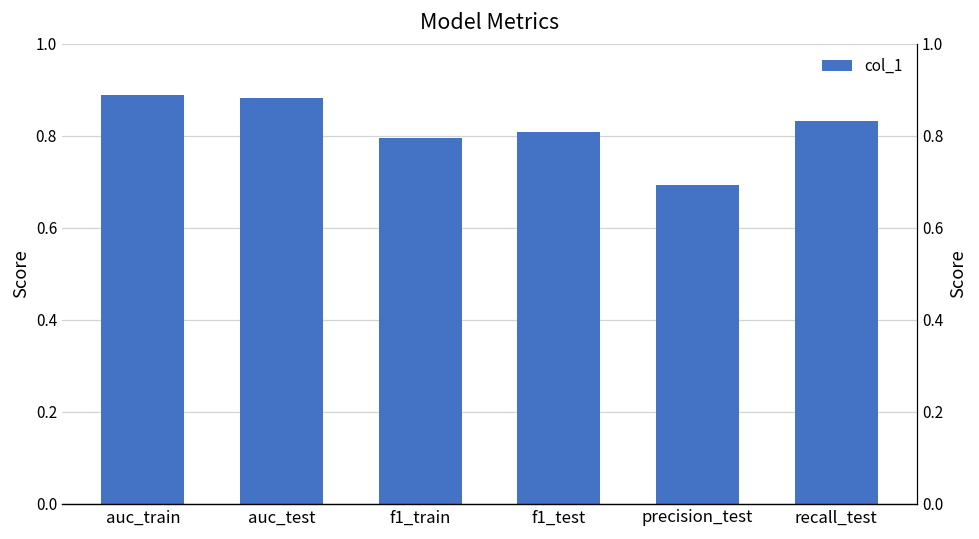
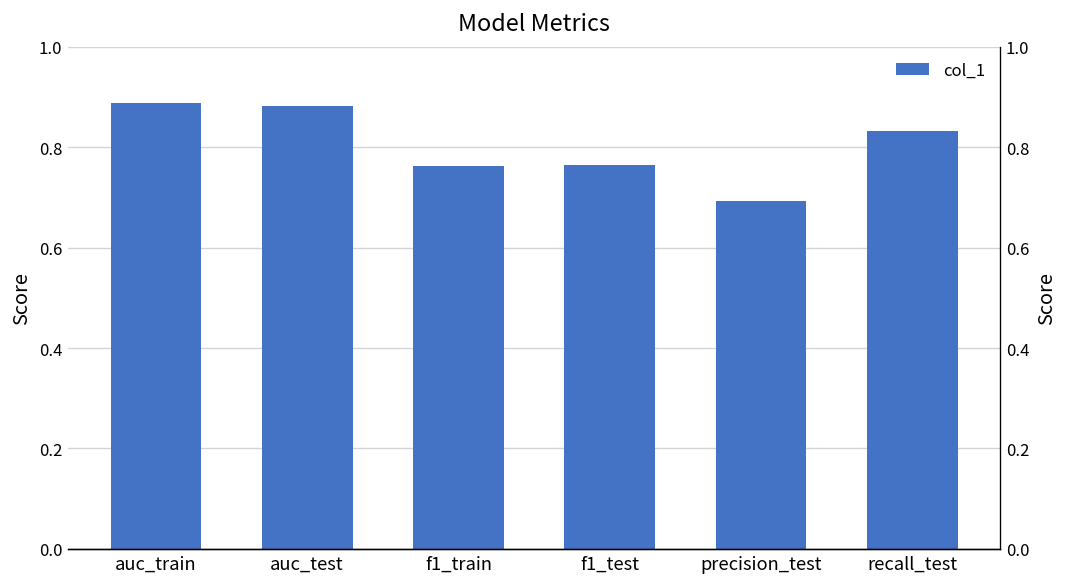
f1_train: 0.80 -> 0.76
f1_test: 0.81 -> 0.77
